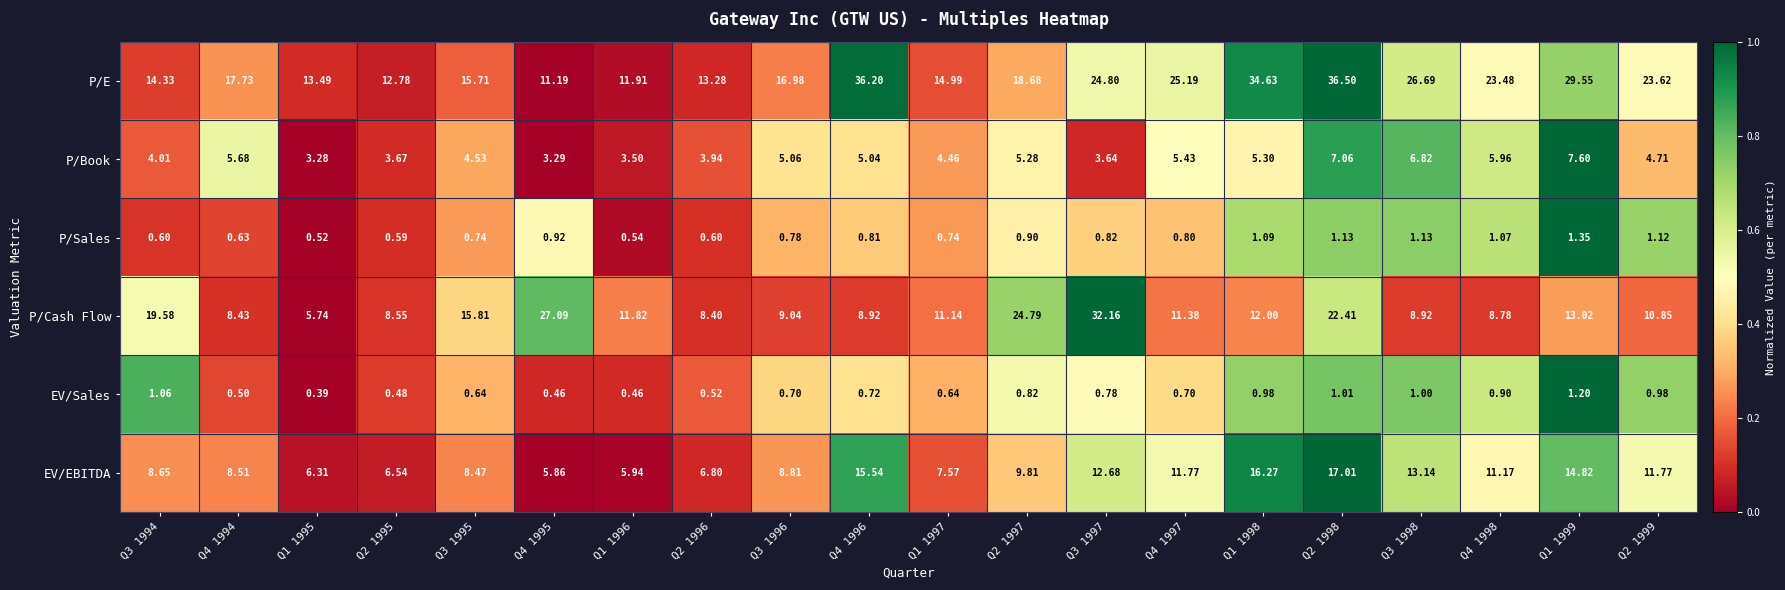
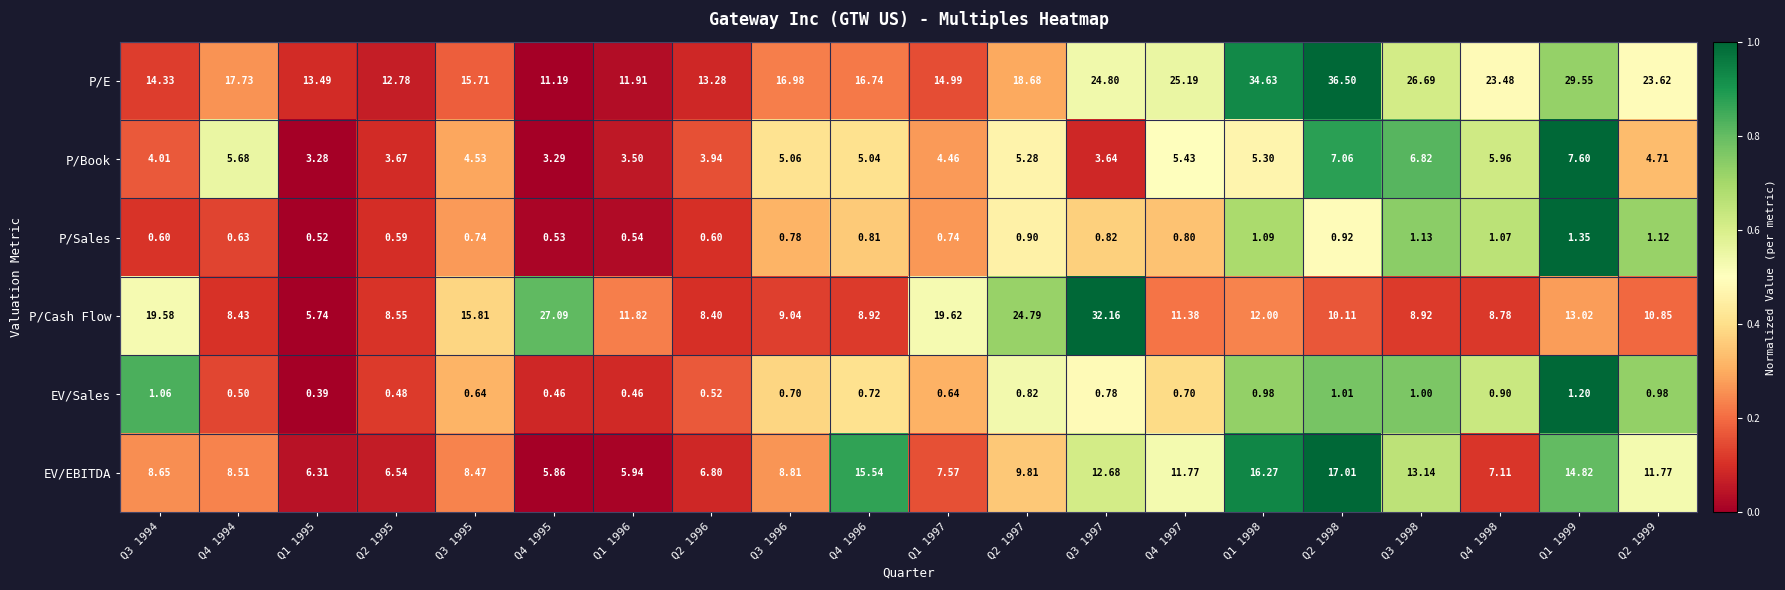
P/E, Q4 1996: 36.20 -> 16.74
P/Sales, Q4 1995: 0.92 -> 0.53
P/Sales, Q2 1998: 1.13 -> 0.92
P/Cash Flow, Q1 1997: 11.14 -> 19.62
P/Cash Flow, Q2 1998: 22.41 -> 10.11
EV/EBITDA, Q4 1998: 11.17 -> 7.11
